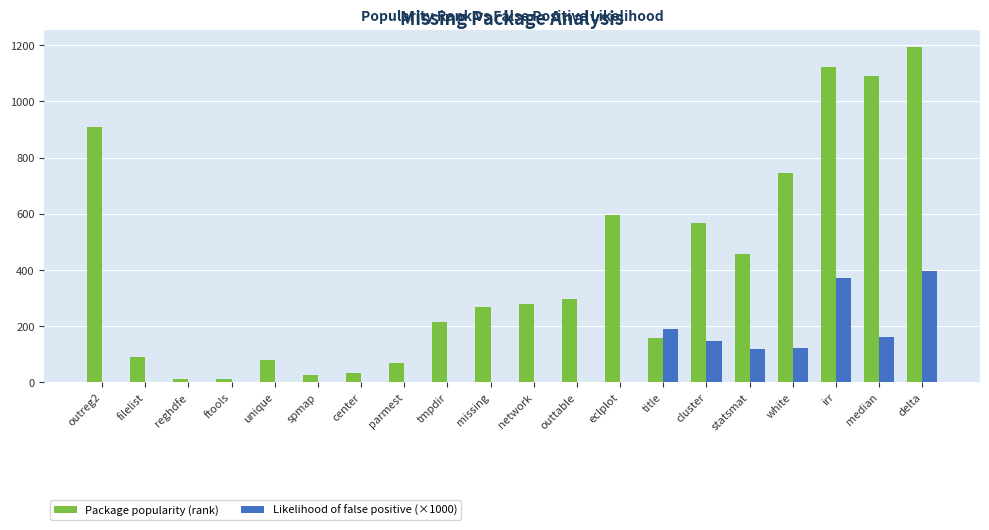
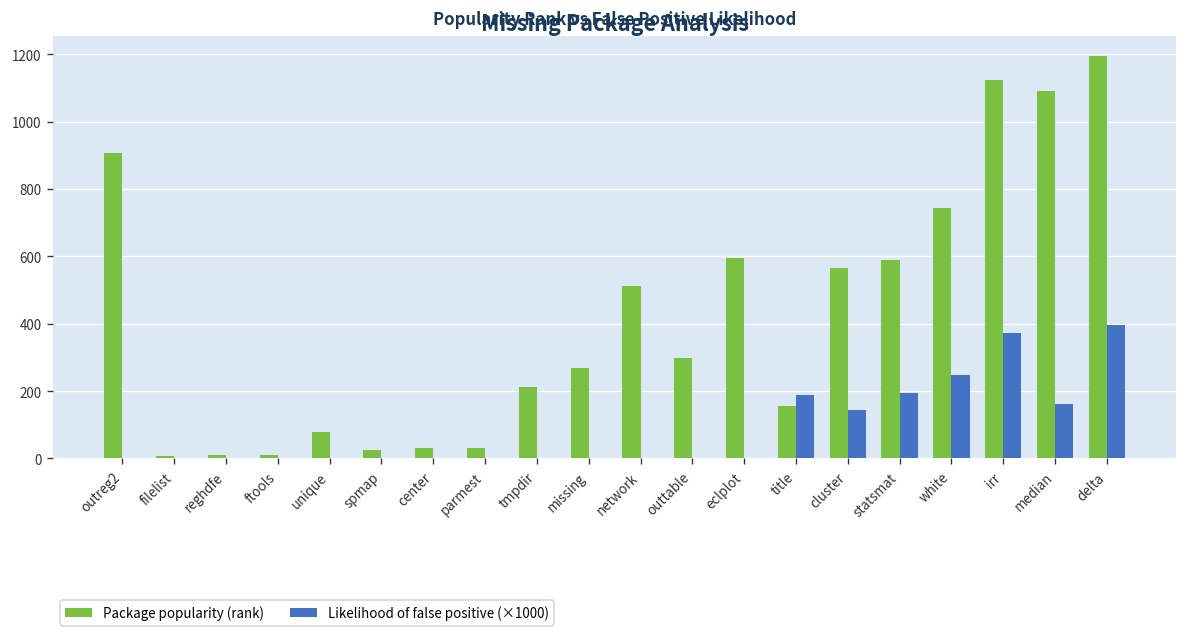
Package popularity (rank), filelist: 90 -> 10
Package popularity (rank), parmest: 70 -> 30
Package popularity (rank), network: 280 -> 510
Package popularity (rank), statsmat: 460 -> 590
Likelihood of false positive (×1000), statsmat: 120 -> 190
Likelihood of false positive (×1000), white: 120 -> 250
